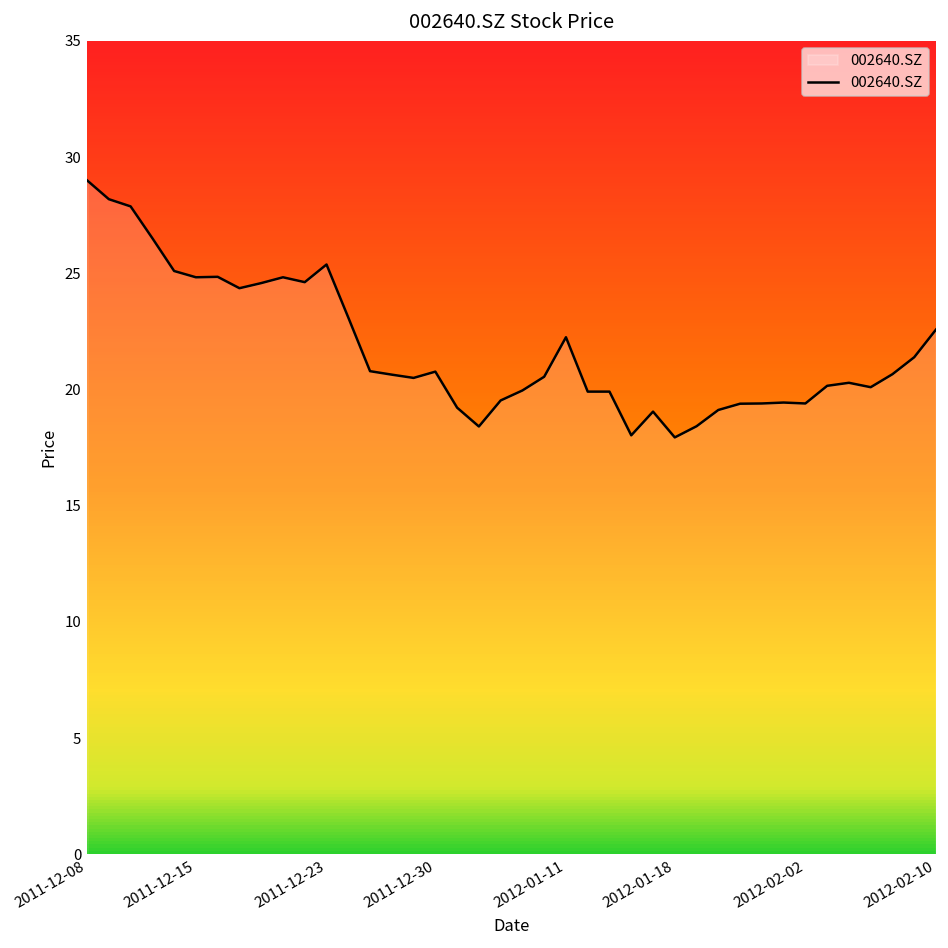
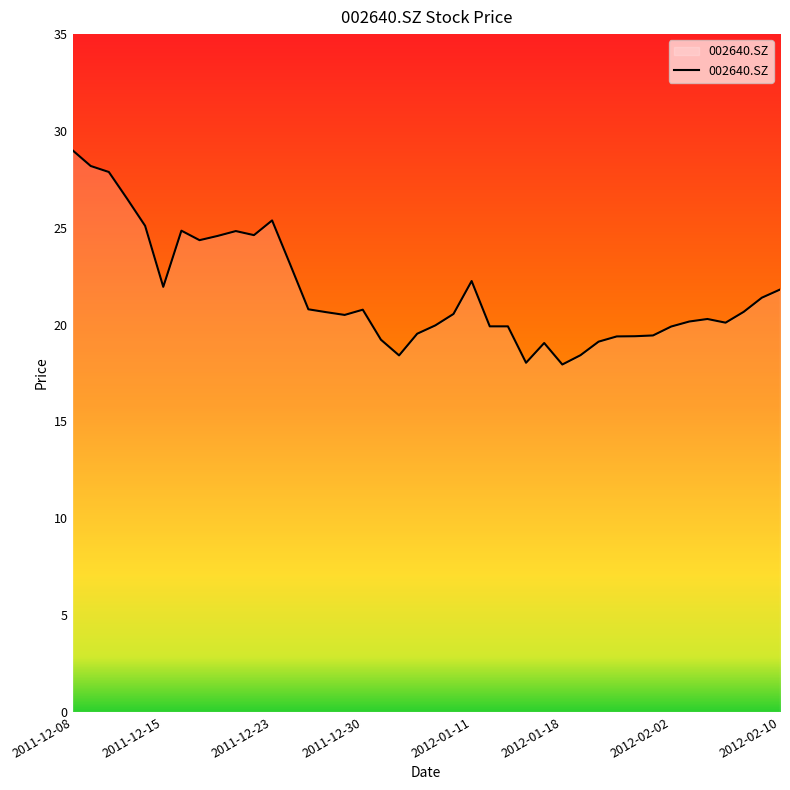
2011-12-15: 24.8 -> 22.0
2012-02-02: 19.4 -> 19.9
2012-02-10: 22.6 -> 21.8
